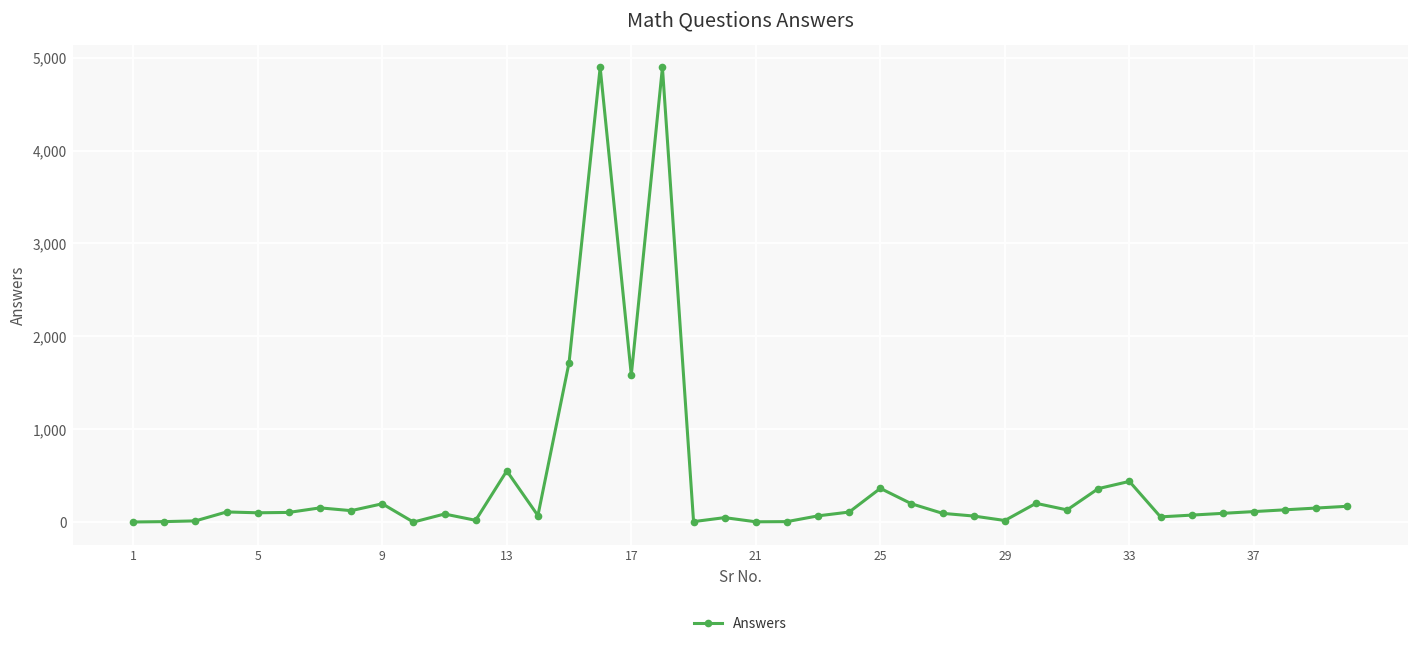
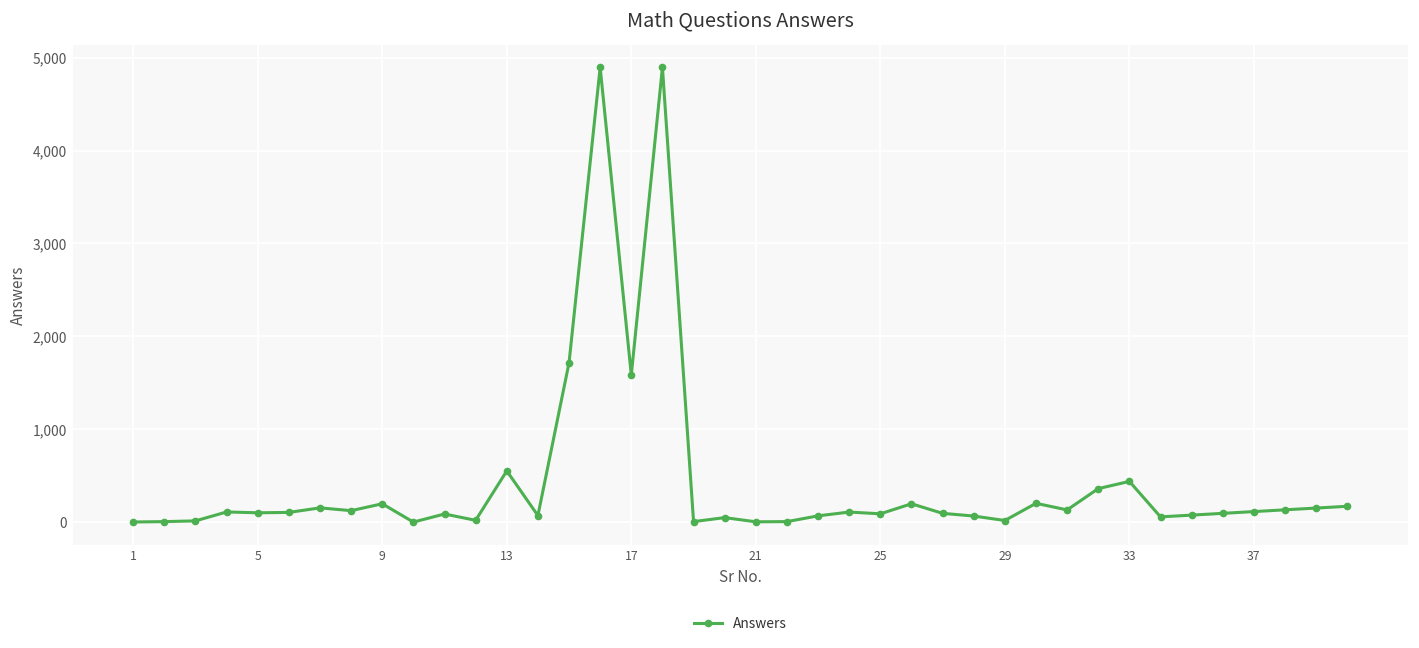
25: 400 -> 100
